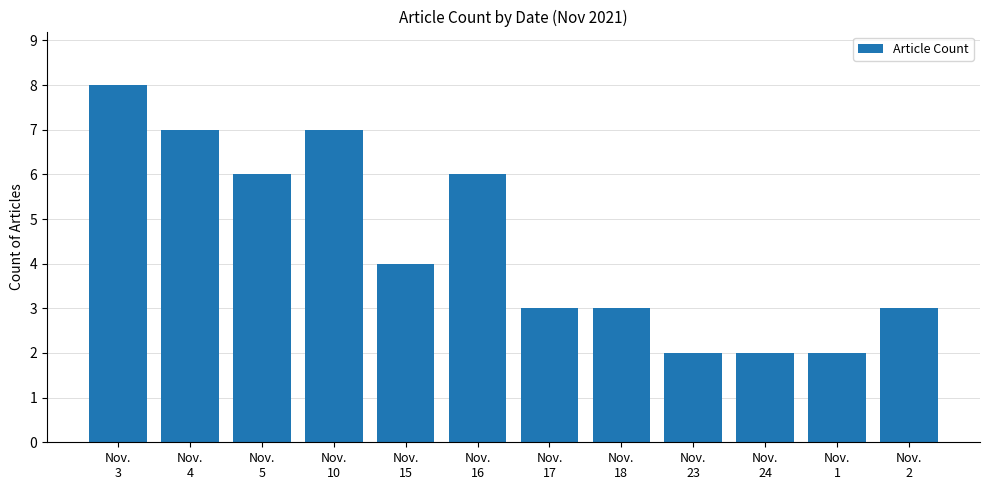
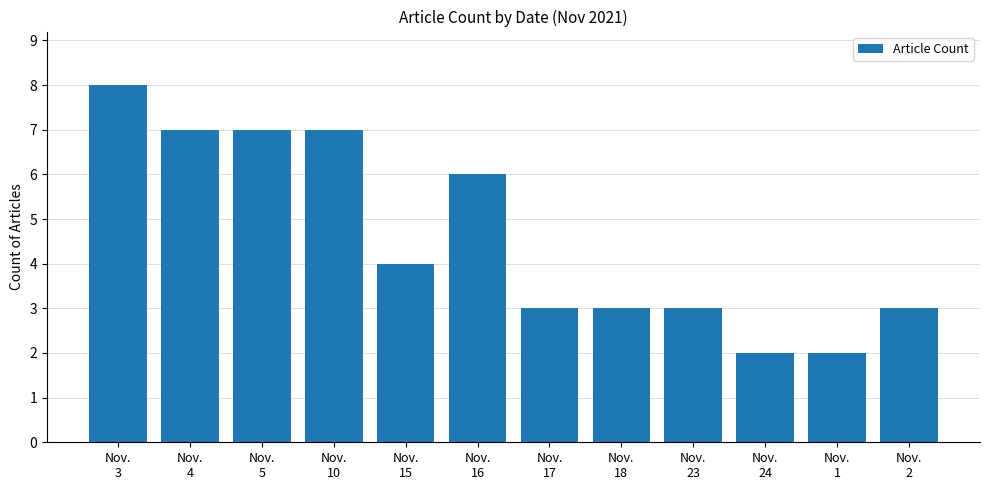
Nov. 5: 6 -> 7
Nov. 23: 2 -> 3
